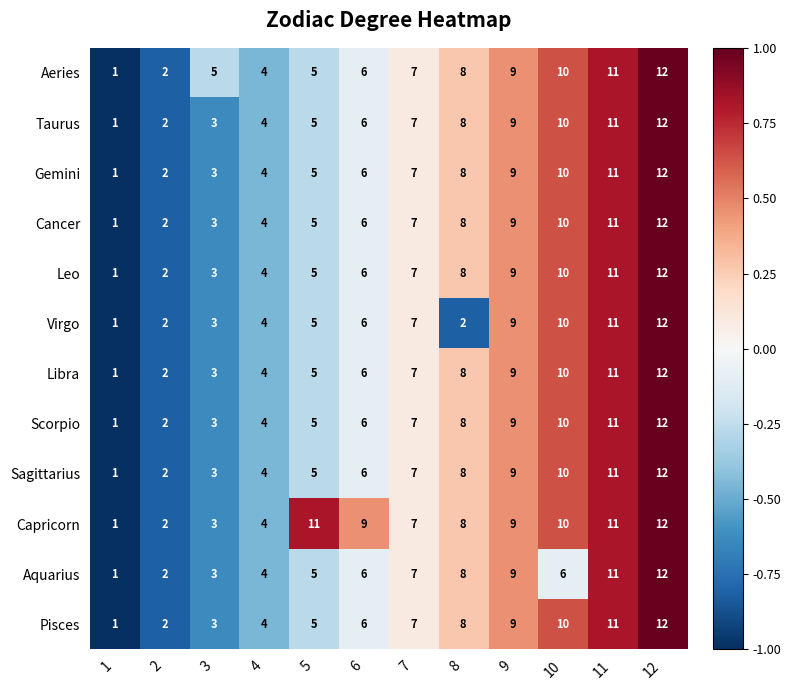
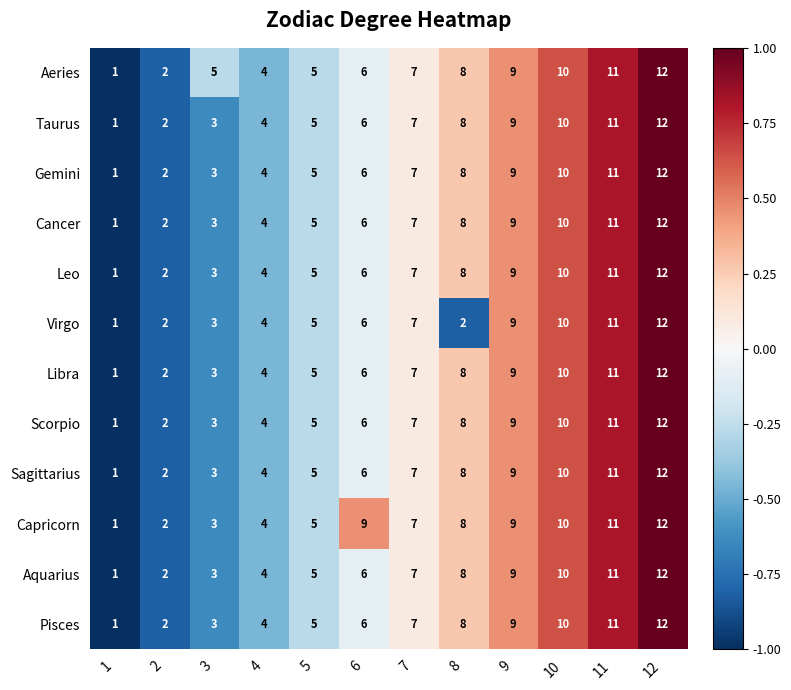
Capricorn, 5: 11 -> 5
Aquarius, 10: 6 -> 10
